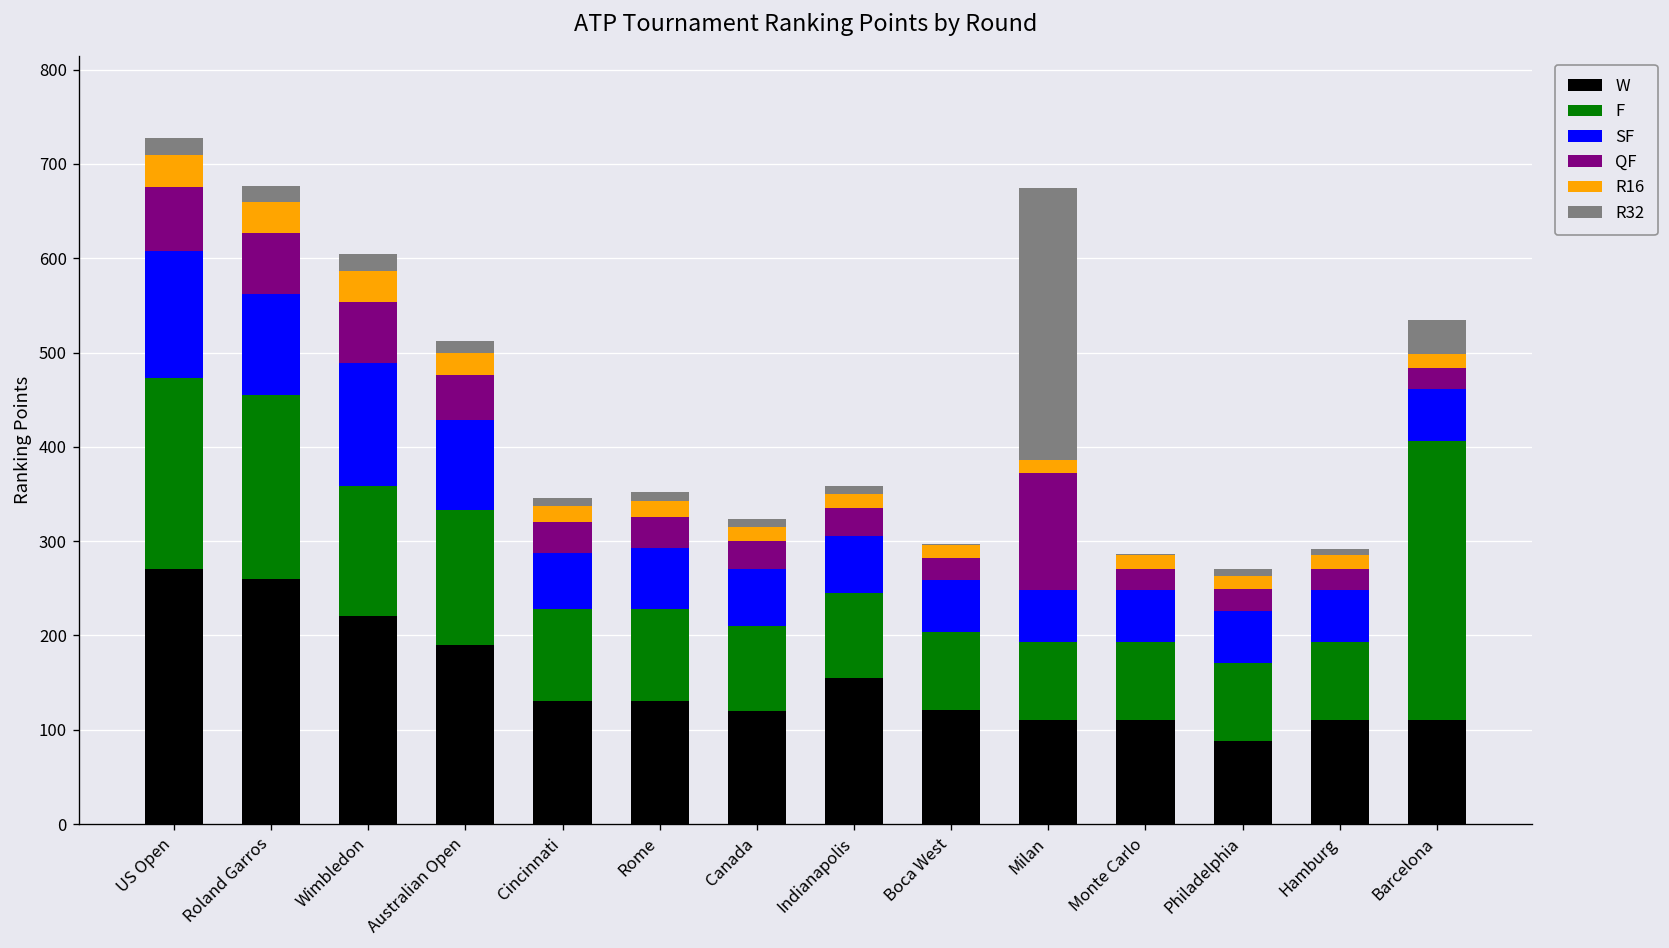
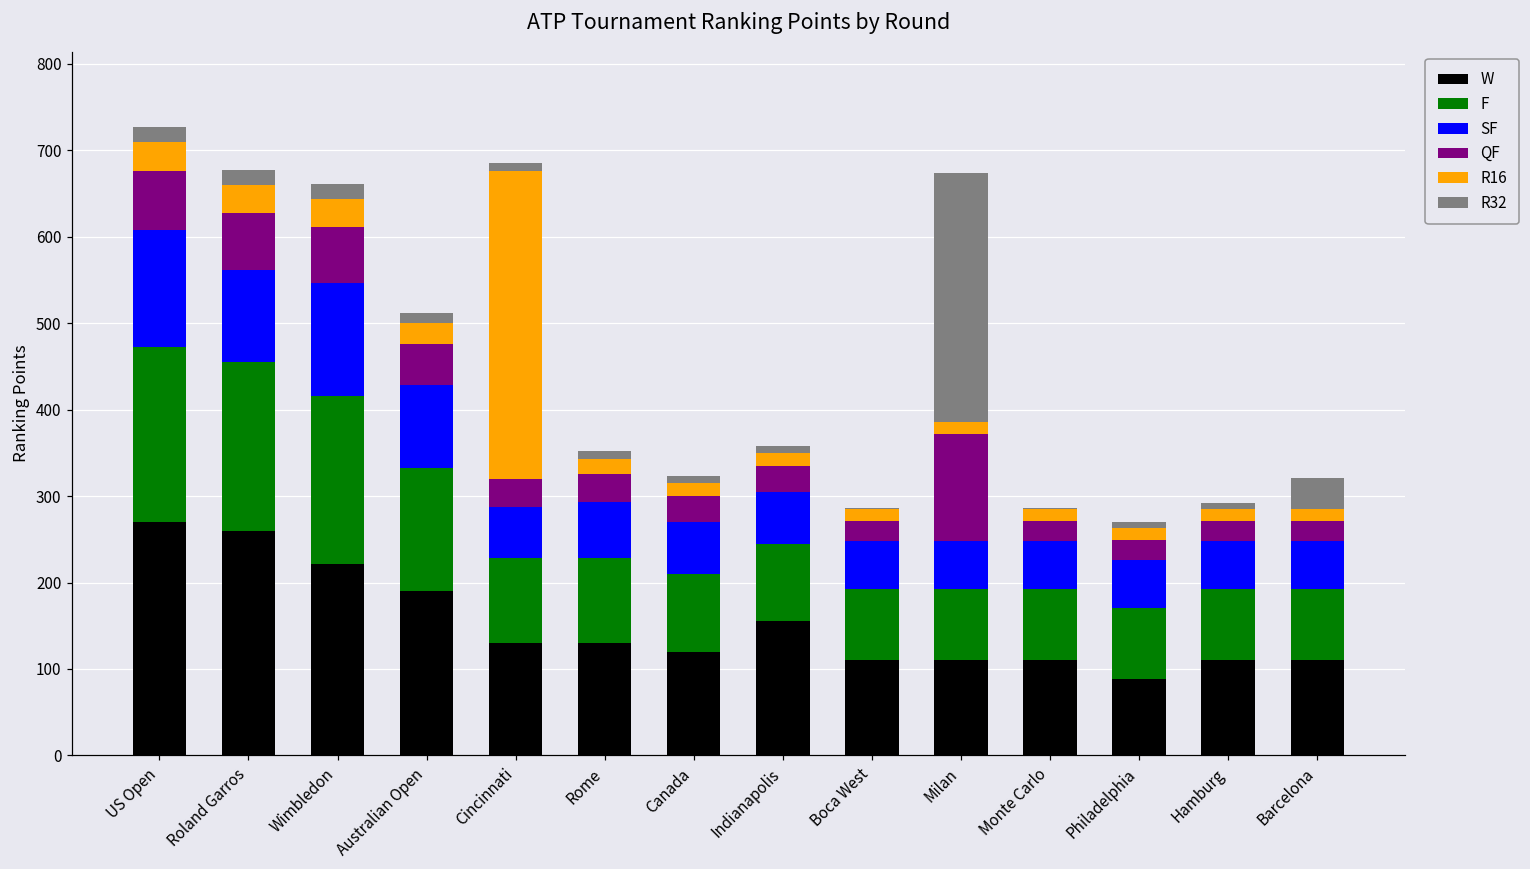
F, Wimbledon: 140 -> 200
R16, Cincinnati: 20 -> 360
W, Boca West: 120 -> 110
F, Barcelona: 300 -> 80
